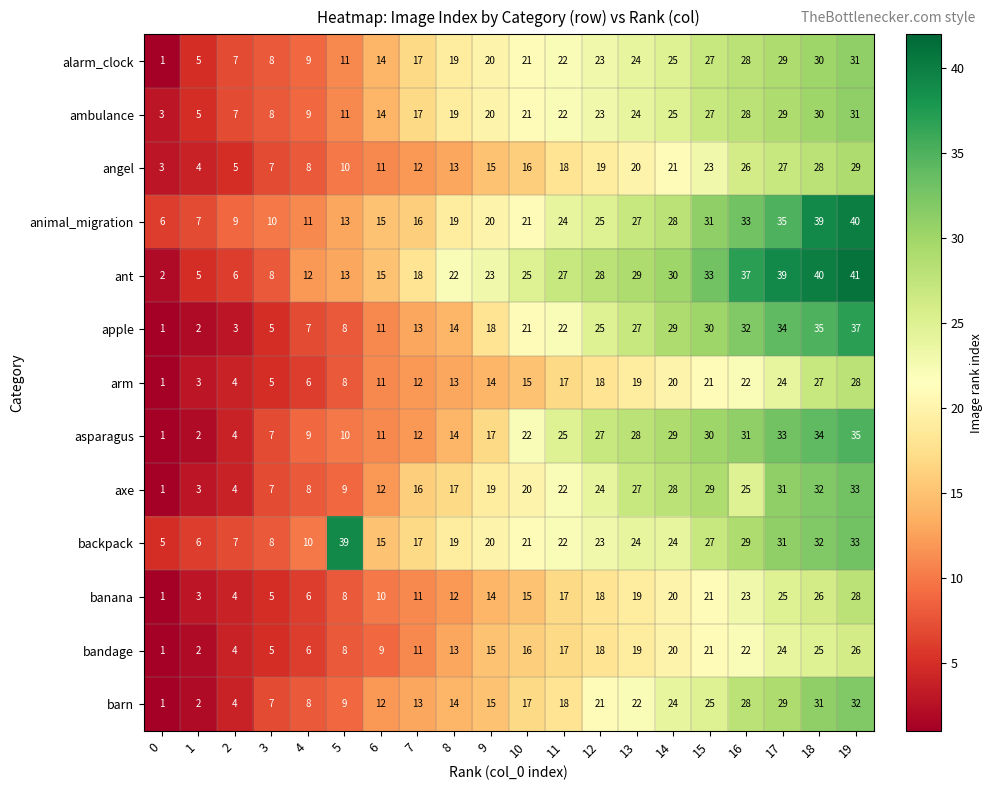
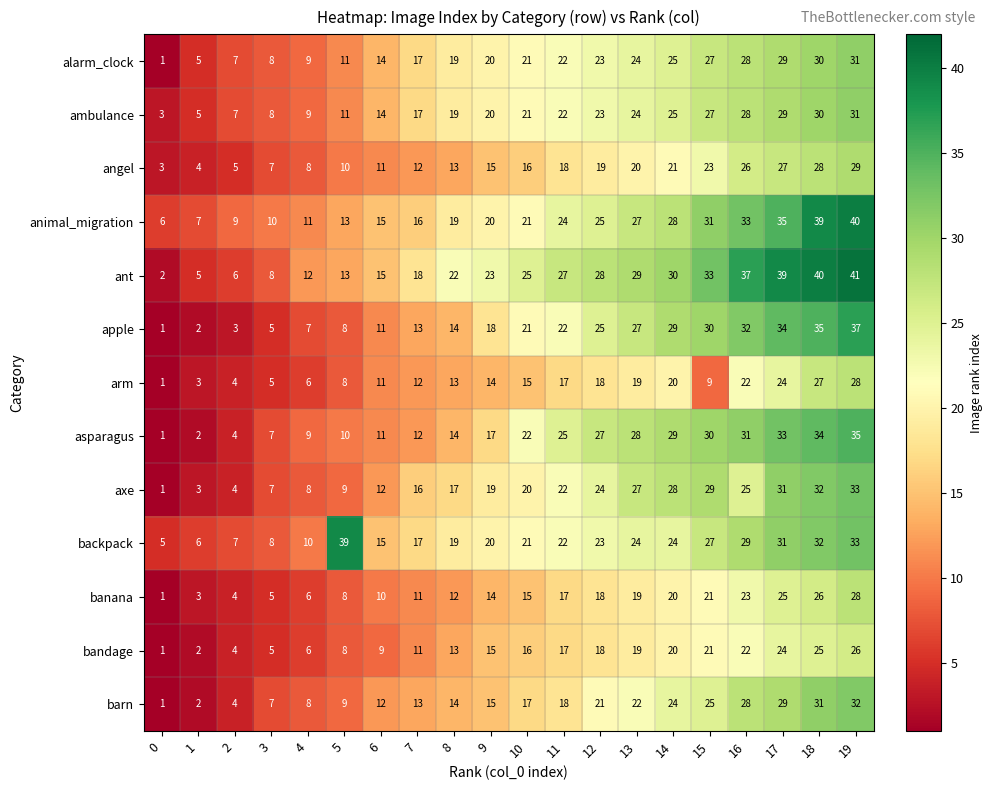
arm, 15: 21 -> 9
